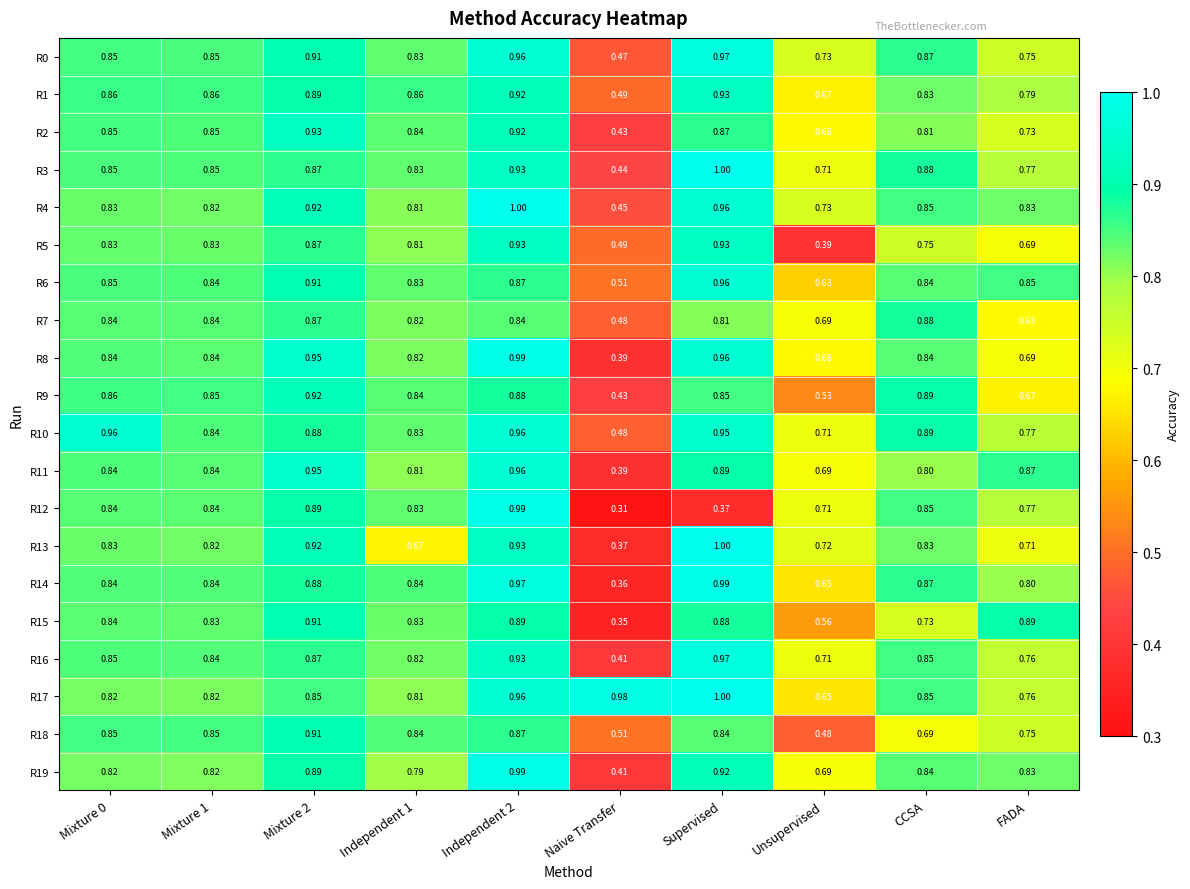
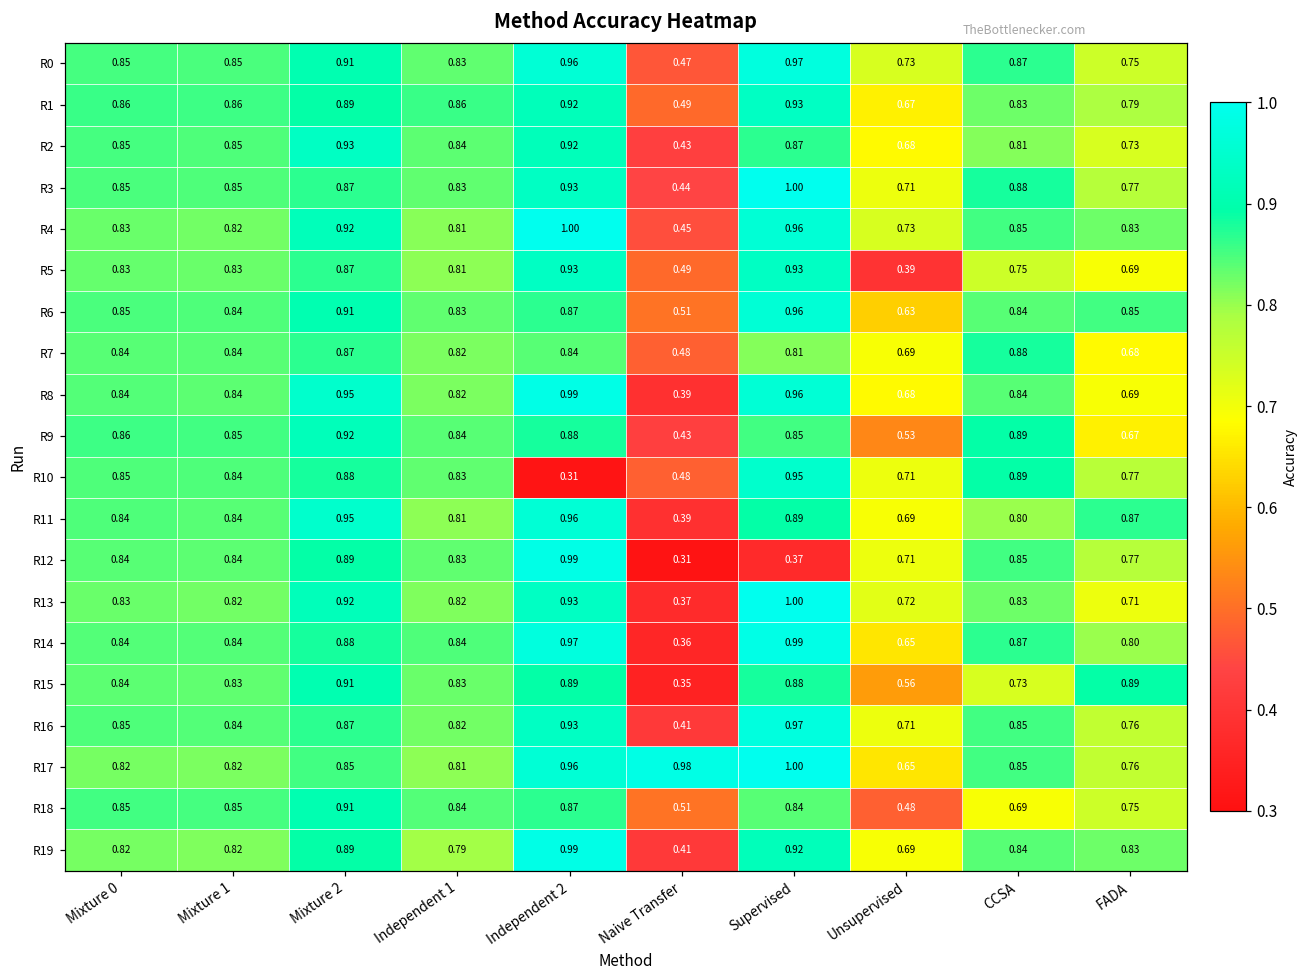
R10, Mixture 0: 0.96 -> 0.85
R10, Independent 2: 0.96 -> 0.31
R13, Independent 1: 0.67 -> 0.82
